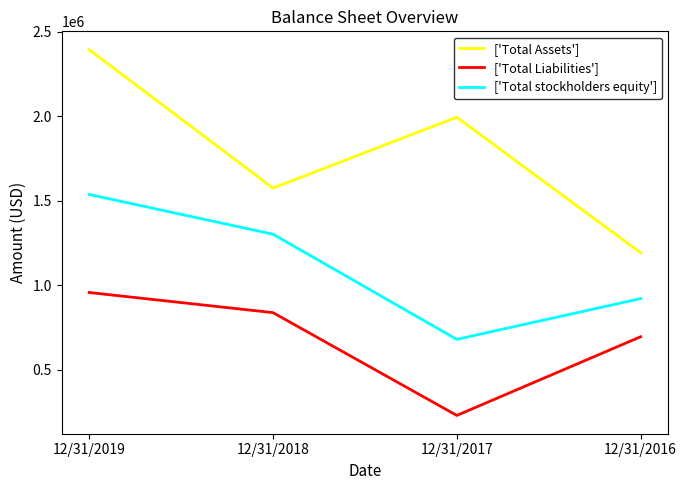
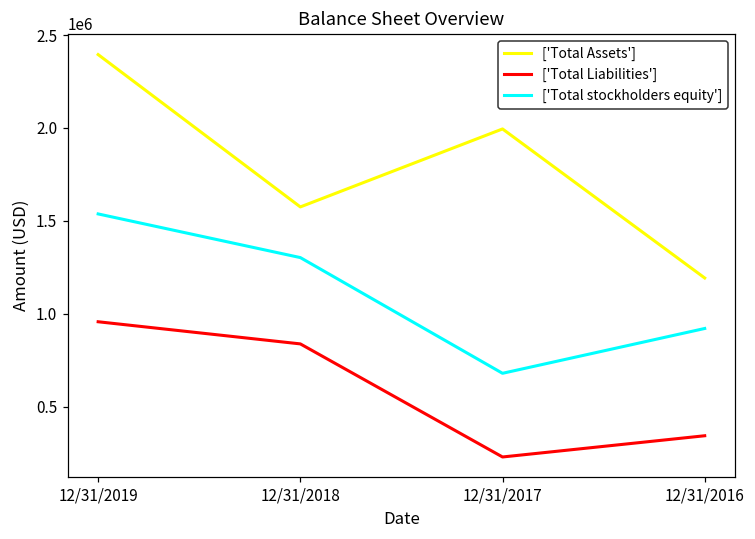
['Total Liabilities'], 12/31/2016: 690000 -> 340000
